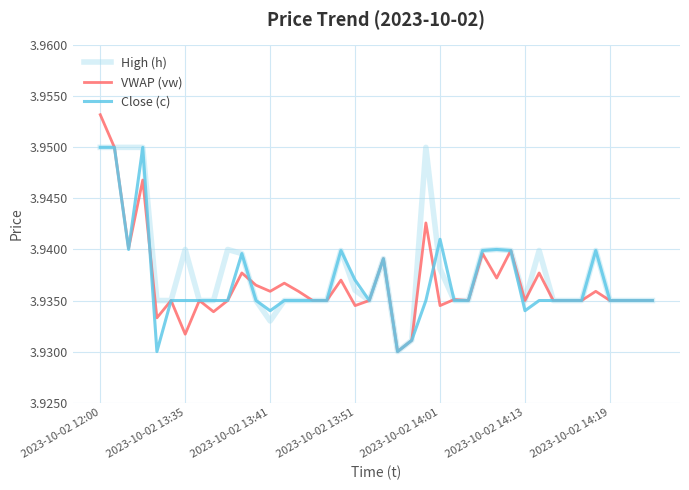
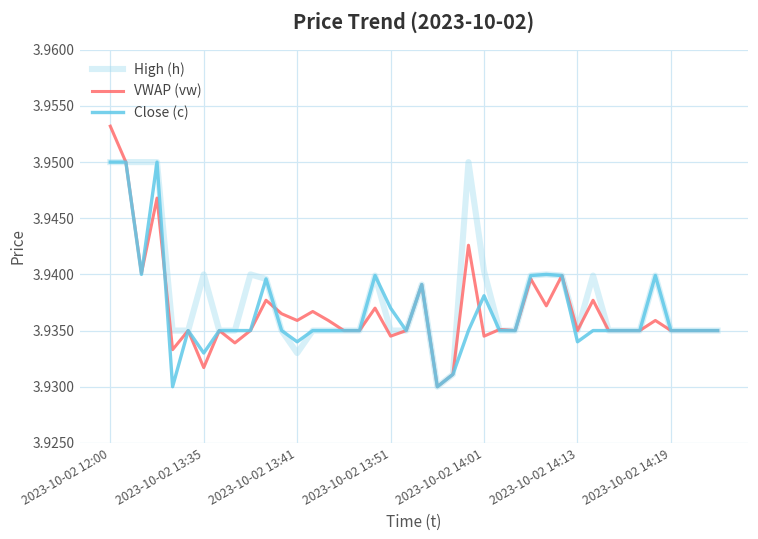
Close (c), 2023-10-02 13:35: 3.935 -> 3.933
High (h), 2023-10-02 13:51: 3.936 -> 3.935
High (h), 2023-10-02 14:01: 3.9381 -> 3.9403
Close (c), 2023-10-02 14:01: 3.9410 -> 3.9381
